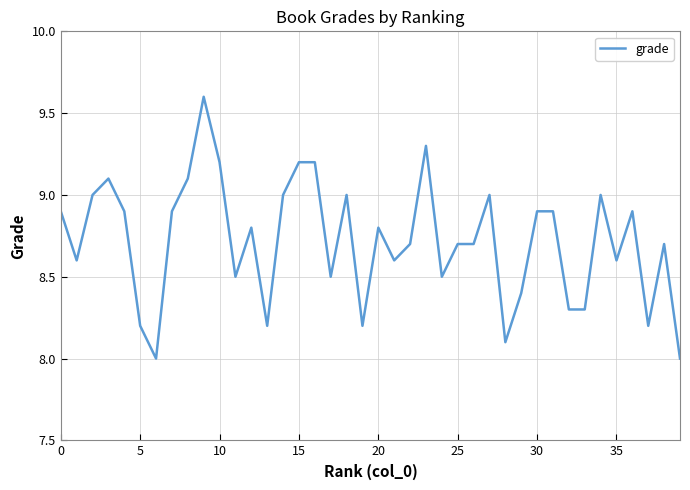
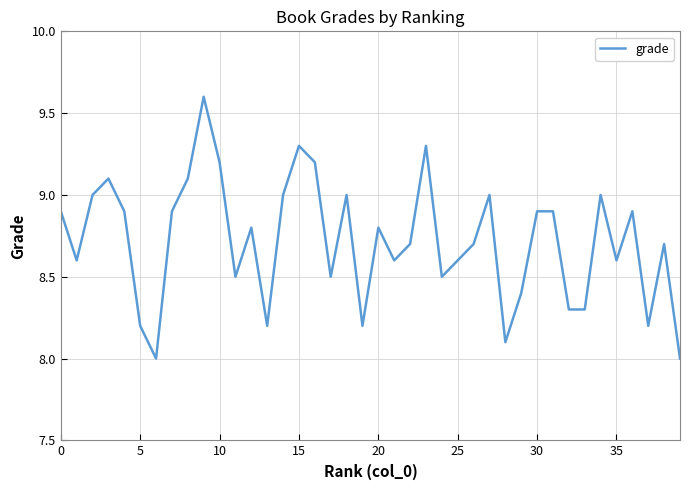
15: 9.2 -> 9.3
25: 8.7 -> 8.6
